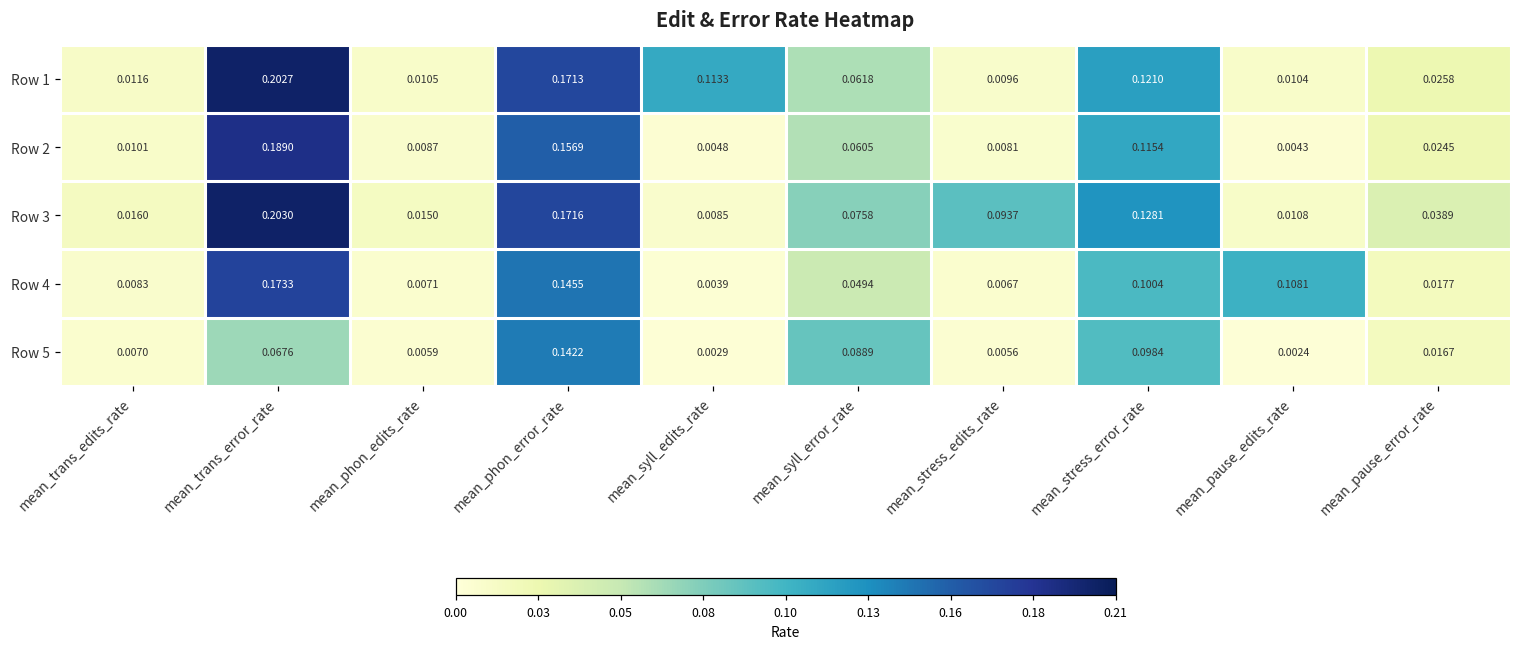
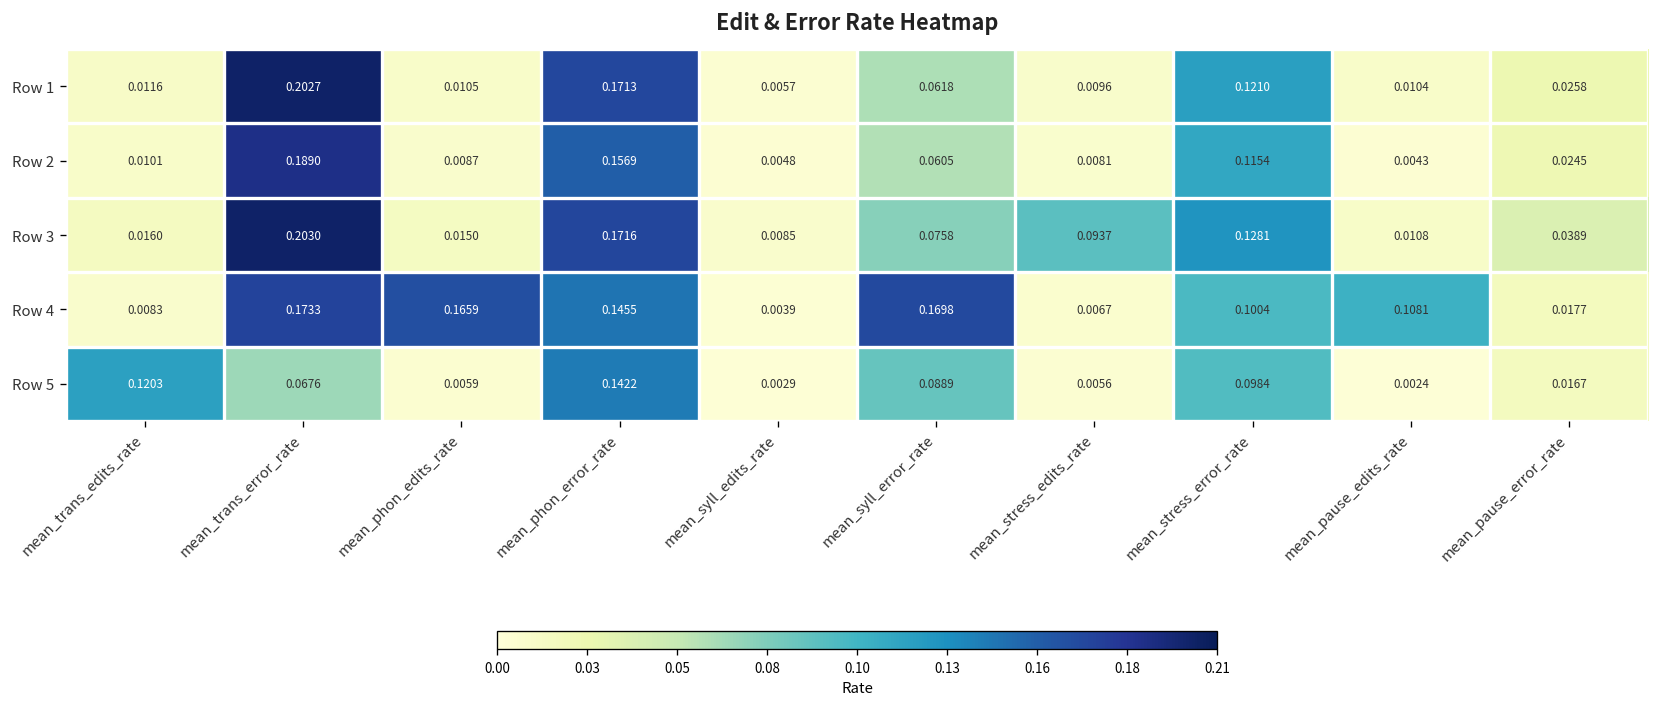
Row 1, mean_syll_edits_rate: 0.1133 -> 0.0057
Row 4, mean_phon_edits_rate: 0.0071 -> 0.1659
Row 4, mean_syll_error_rate: 0.0494 -> 0.1698
Row 5, mean_trans_edits_rate: 0.0070 -> 0.1203
